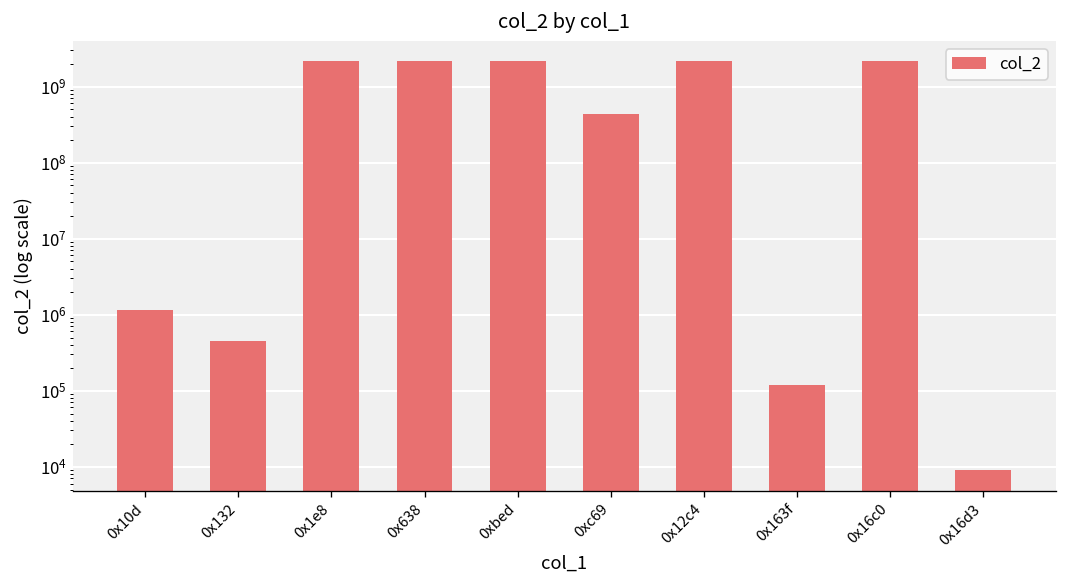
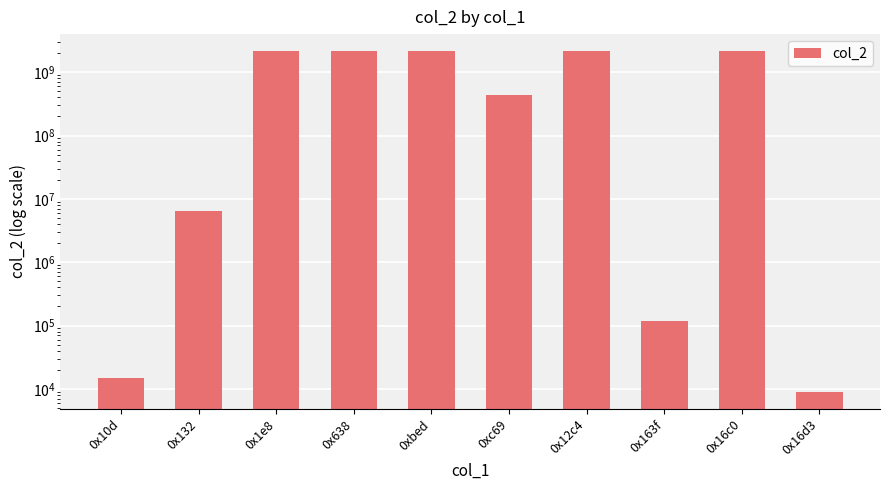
0x10d: 1200000 -> 15000
0x132: 500000 -> 6000000
